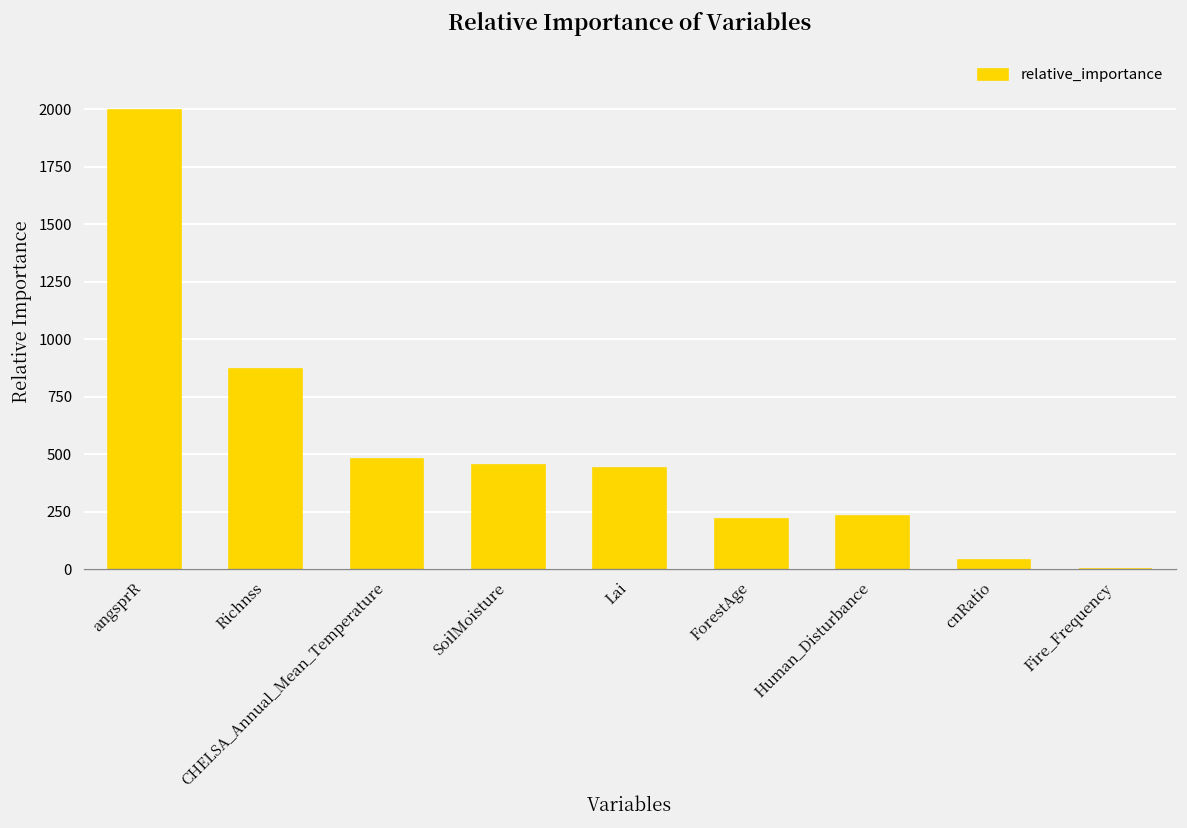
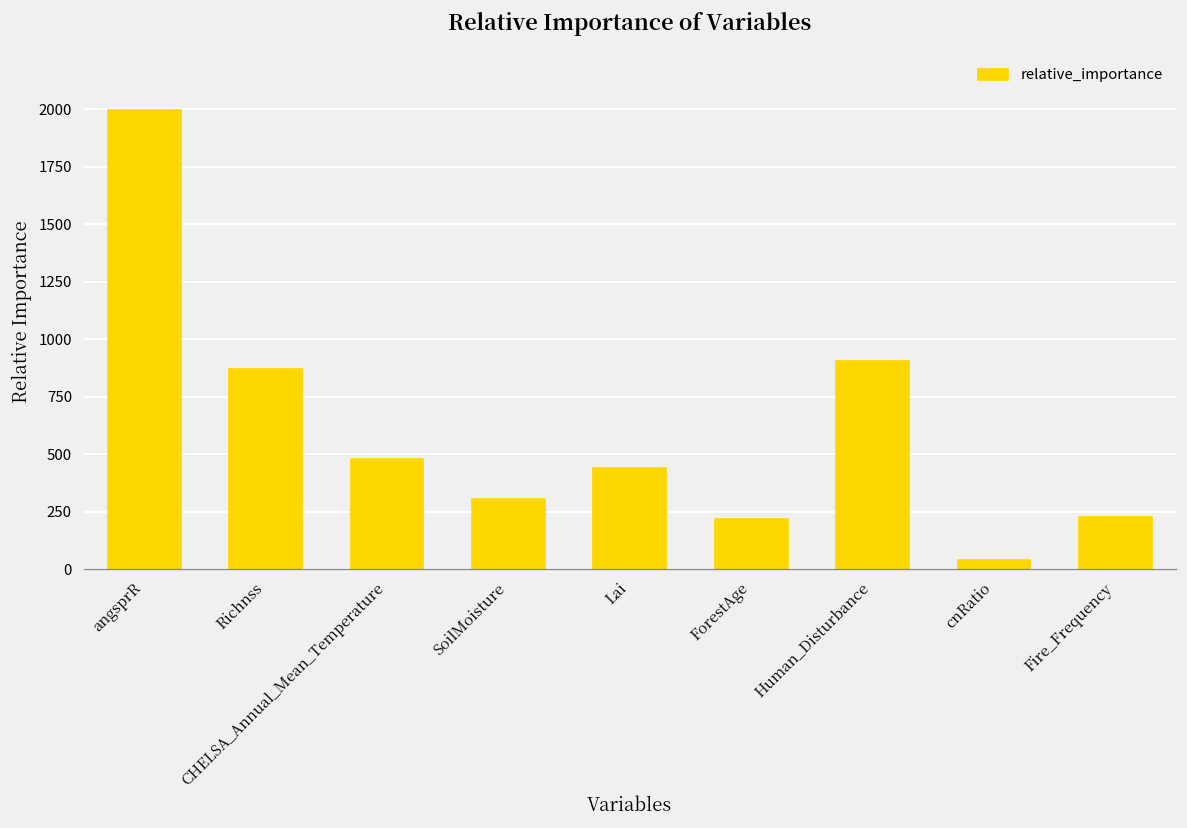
SoilMoisture: 450 -> 310
Human_Disturbance: 230 -> 910
Fire_Frequency: 0 -> 230
